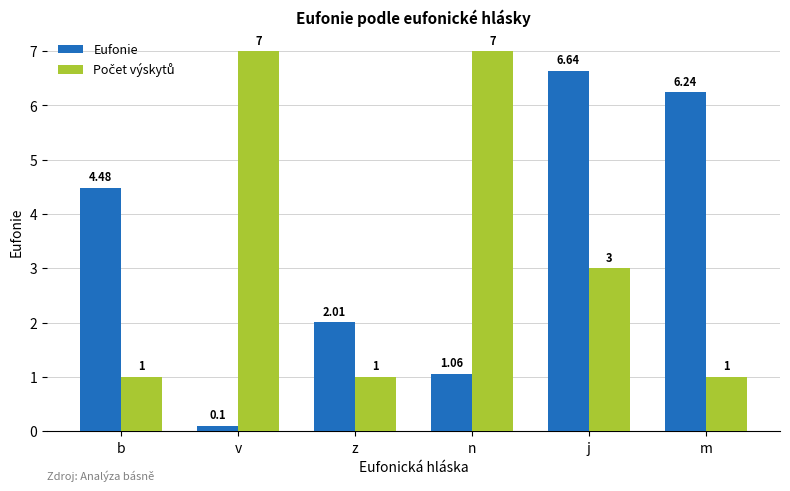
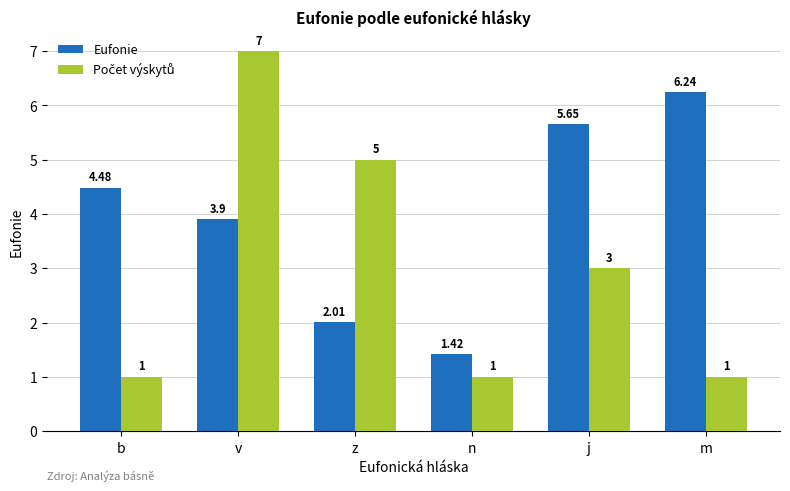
Eufonie, v: 0.1 -> 3.9
Počet výskytů, z: 1 -> 5
Eufonie, n: 1.06 -> 1.42
Počet výskytů, n: 7 -> 1
Eufonie, j: 6.64 -> 5.65
